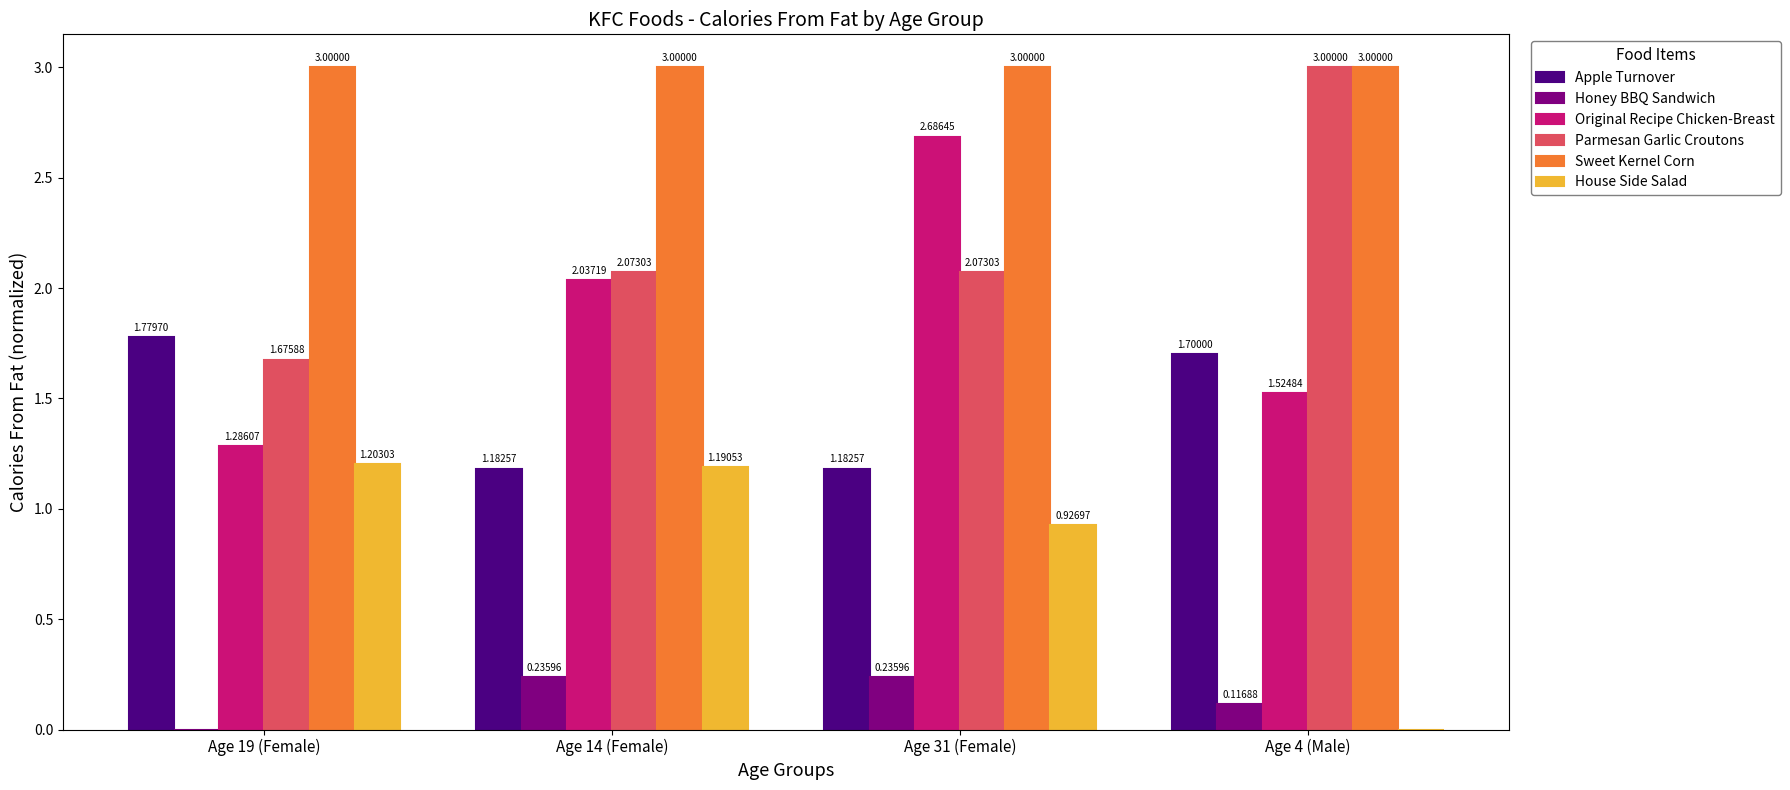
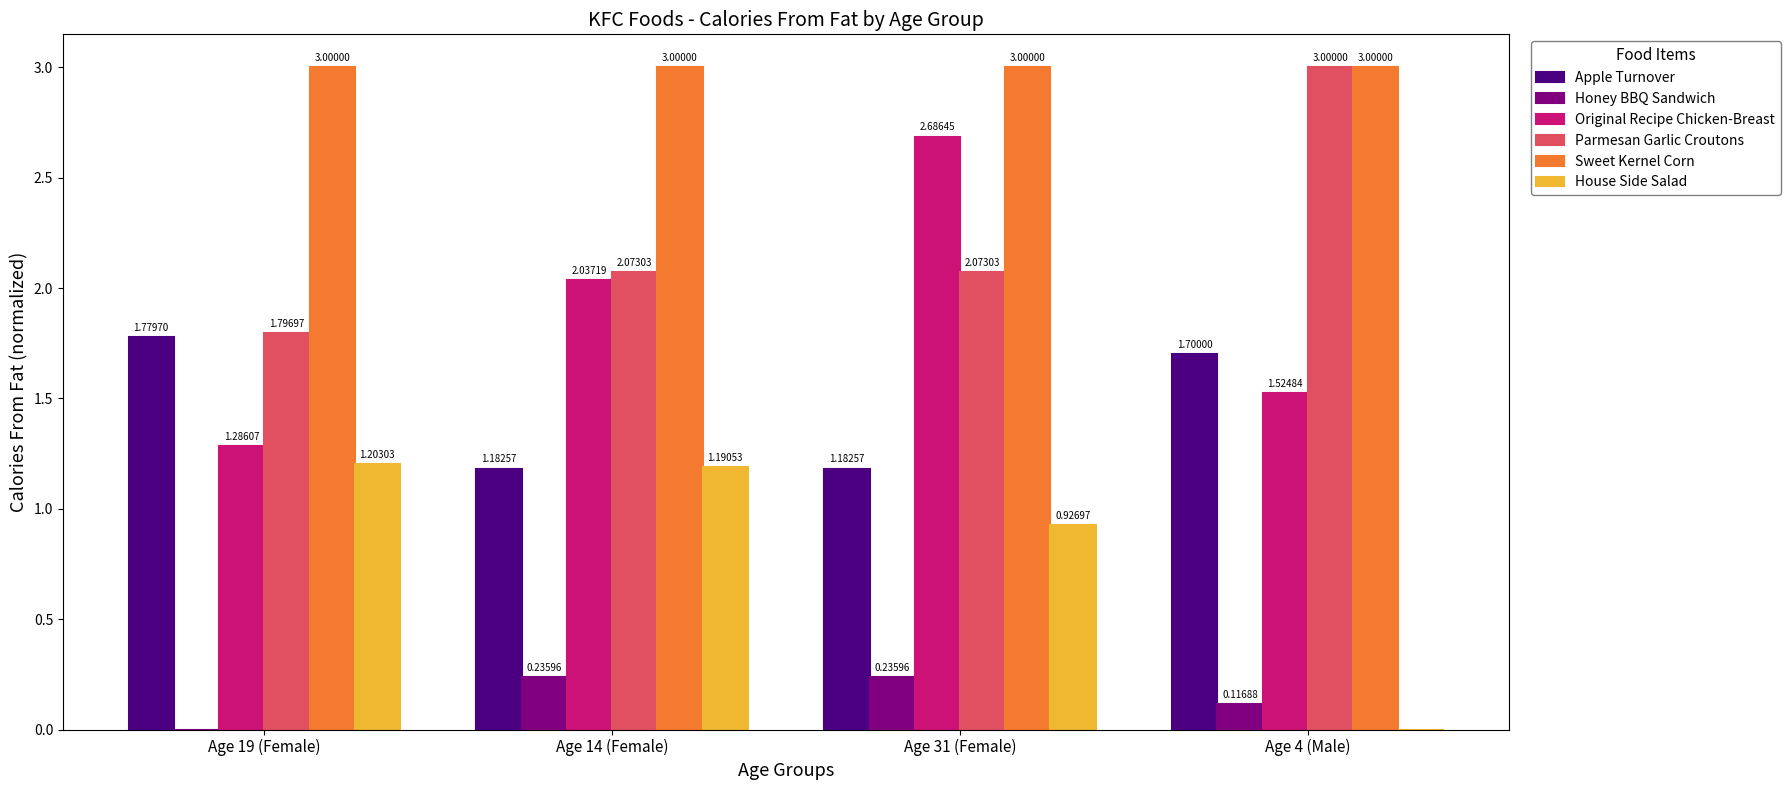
Parmesan Garlic Croutons, Age 19 (Female): 1.67588 -> 1.79697
